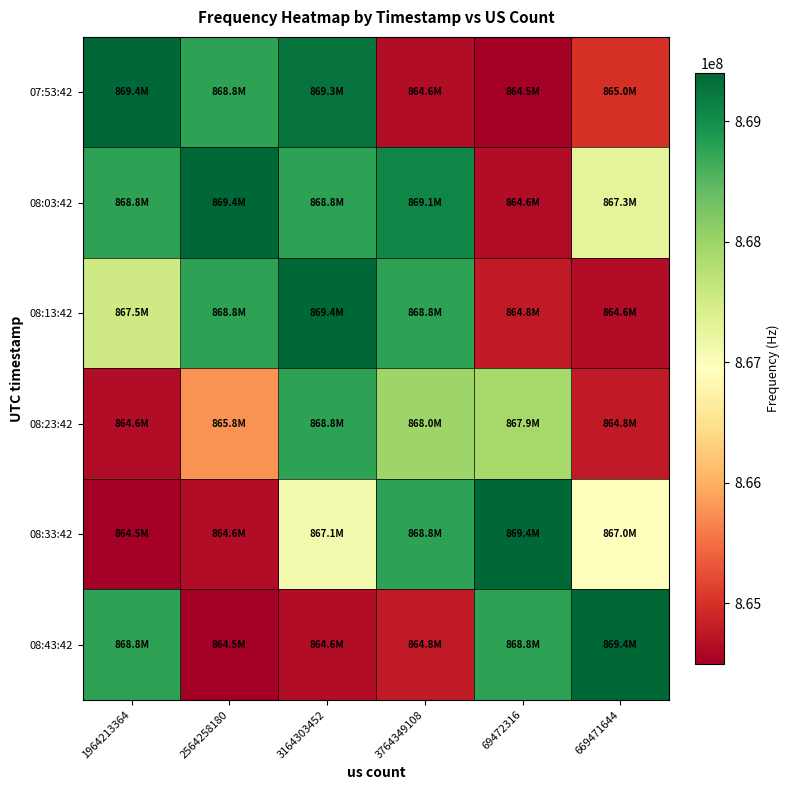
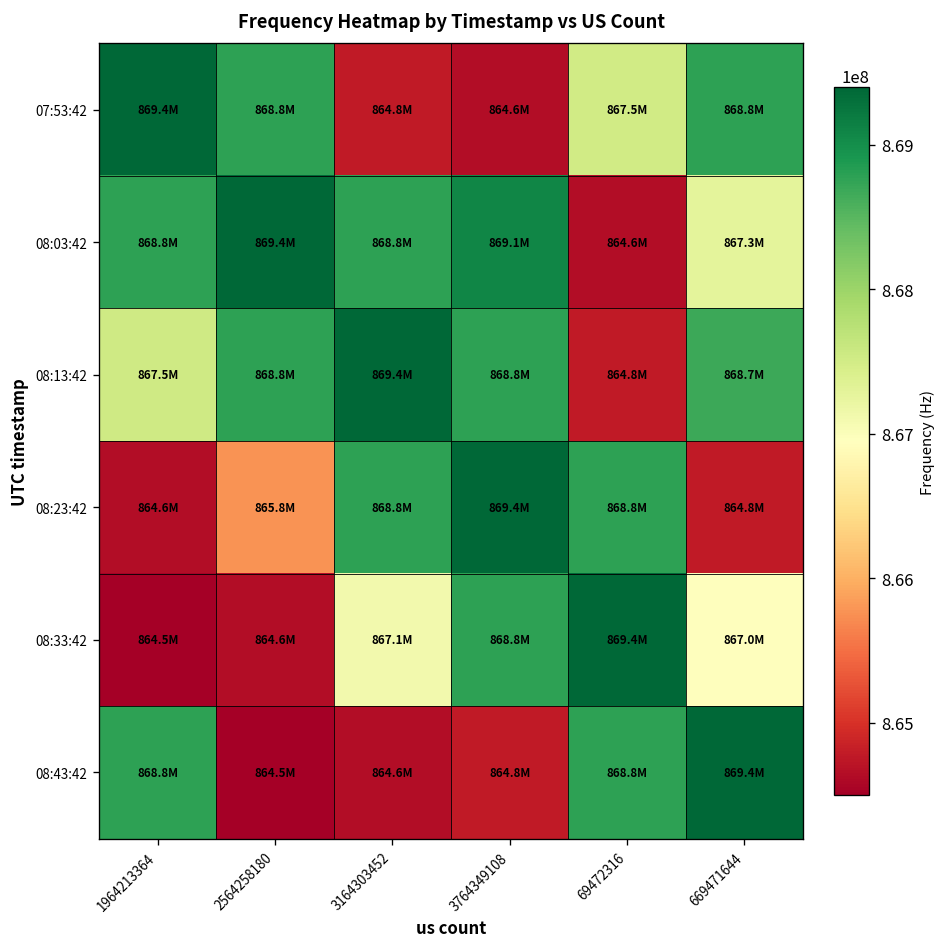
07:53:42, 3164303452: 869.3M -> 864.8M
07:53:42, 69472316: 864.5M -> 867.5M
07:53:42, 669471644: 865.0M -> 868.8M
08:13:42, 669471644: 864.6M -> 868.7M
08:23:42, 3764349108: 868.0M -> 869.4M
08:23:42, 69472316: 867.9M -> 868.8M
